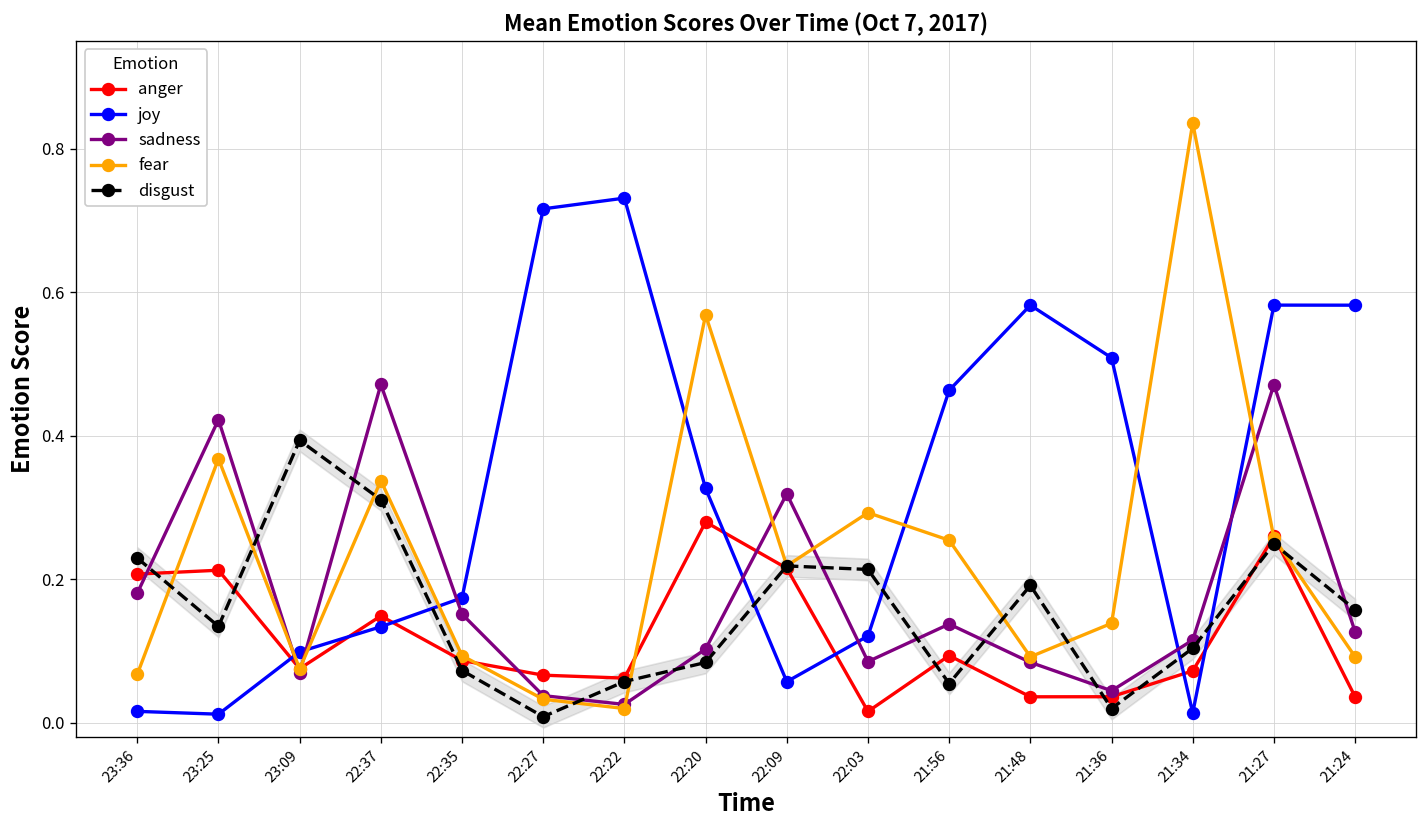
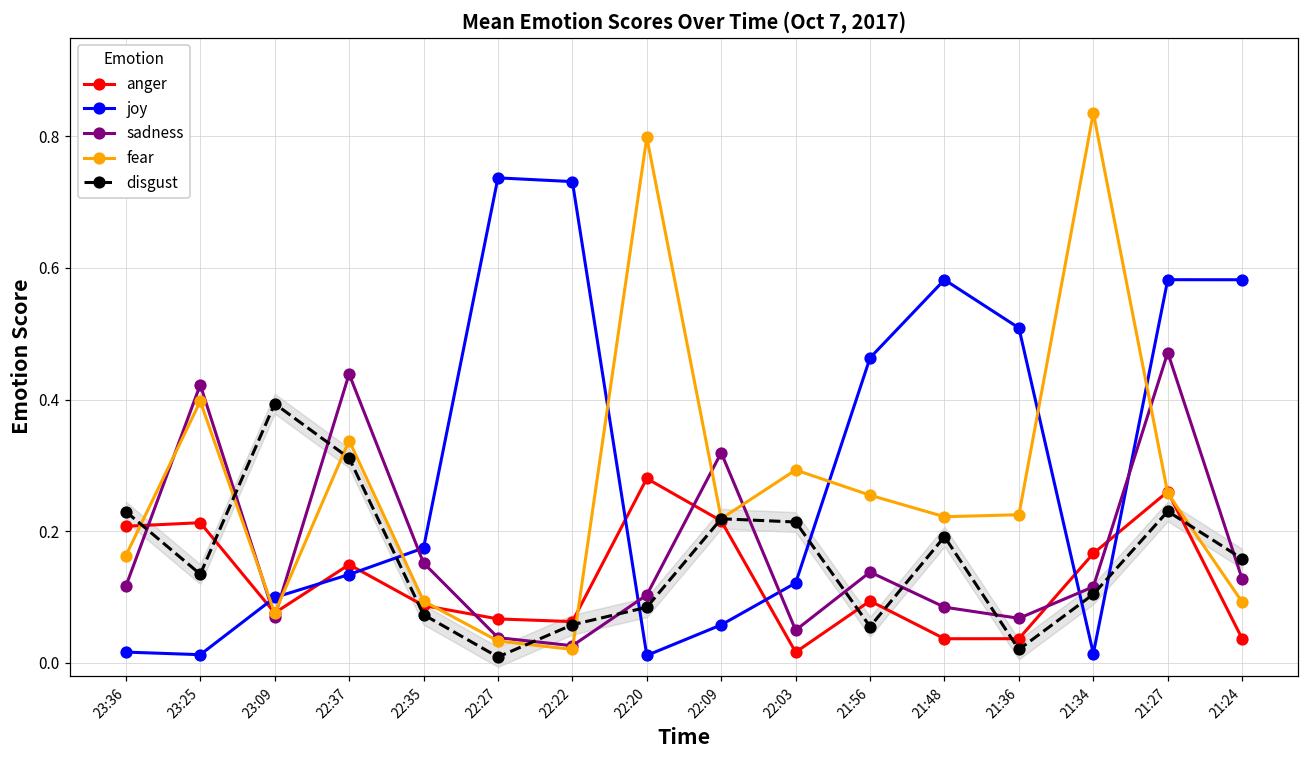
sadness, 23:36: 0.18 -> 0.12
fear, 23:36: 0.07 -> 0.16
fear, 23:25: 0.37 -> 0.40
sadness, 22:37: 0.47 -> 0.44
joy, 22:27: 0.72 -> 0.74
joy, 22:20: 0.33 -> 0.01
fear, 22:20: 0.57 -> 0.80
sadness, 22:03: 0.09 -> 0.05
fear, 21:48: 0.09 -> 0.22
sadness, 21:36: 0.04 -> 0.07
fear, 21:36: 0.14 -> 0.22
anger, 21:34: 0.07 -> 0.17
disgust, 21:27: 0.25 -> 0.23
